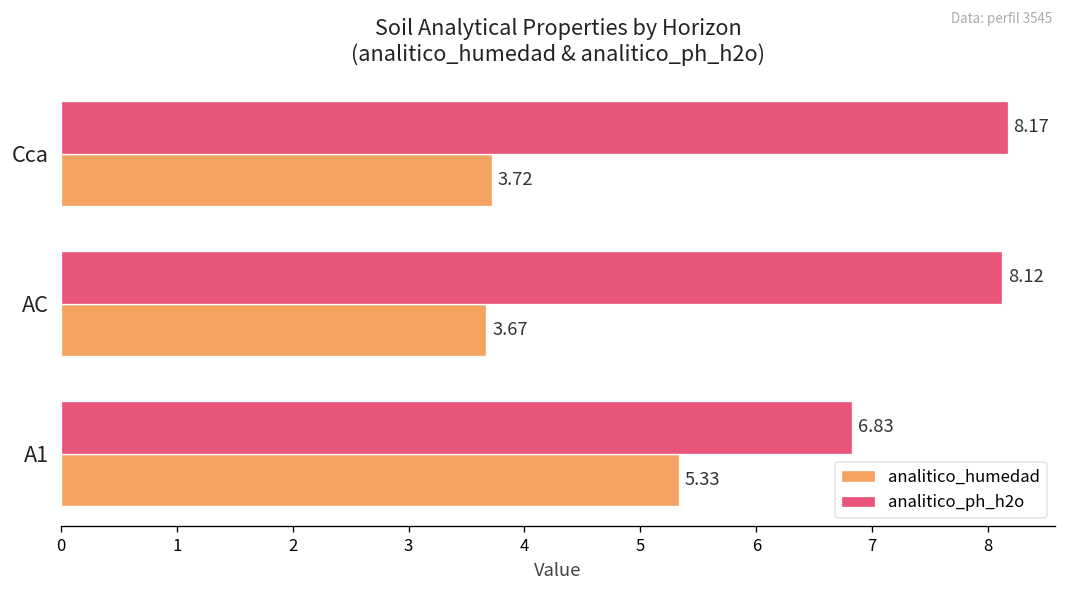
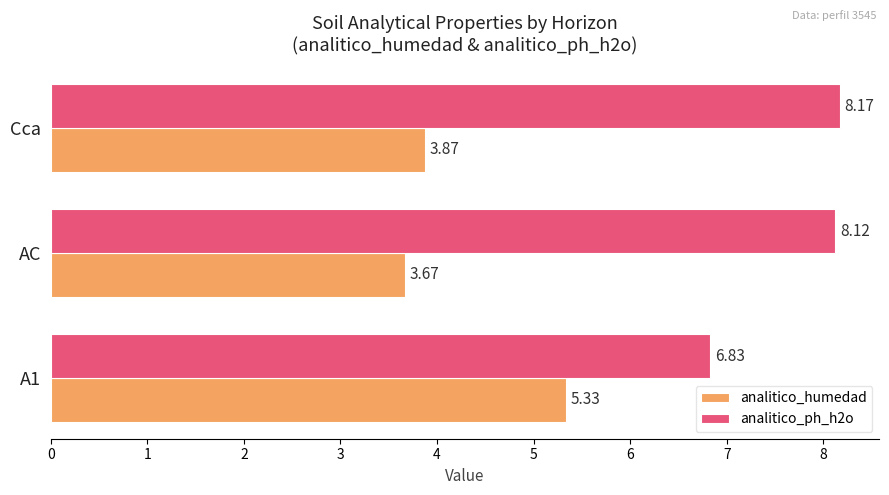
analitico_humedad, Cca: 3.72 -> 3.87
